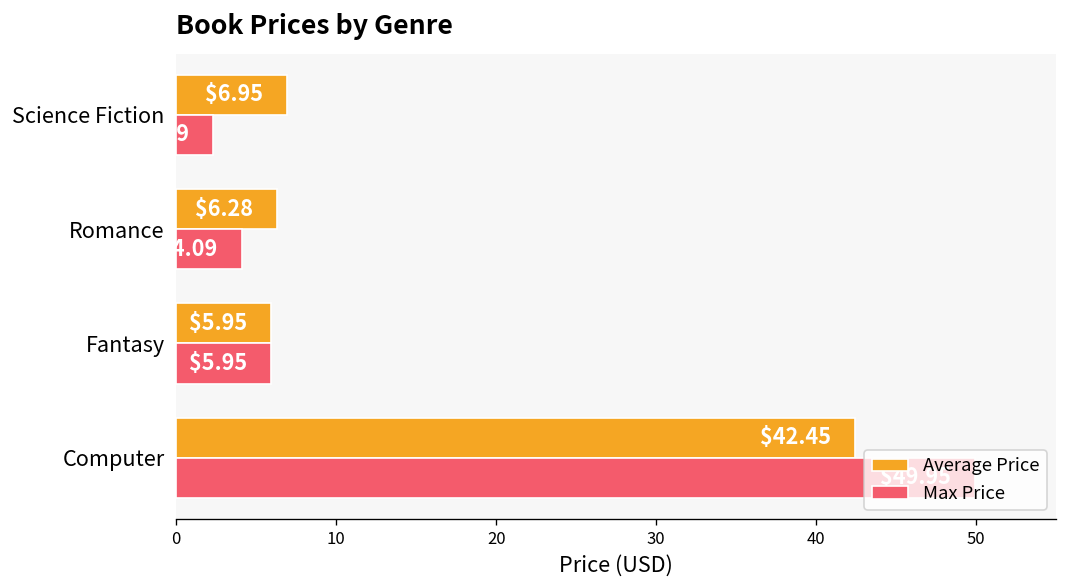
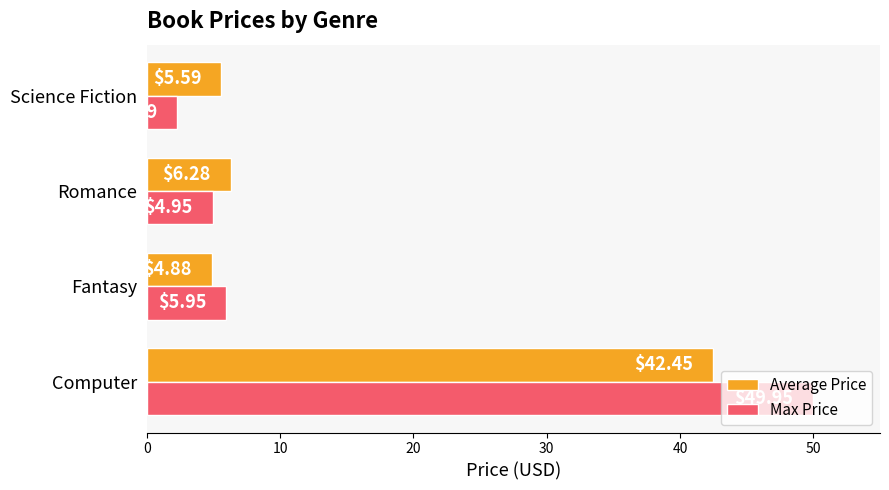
Average Price, Science Fiction: $6.95 -> $5.59
Max Price, Romance: $4.09 -> $4.95
Average Price, Fantasy: $5.95 -> $4.88
